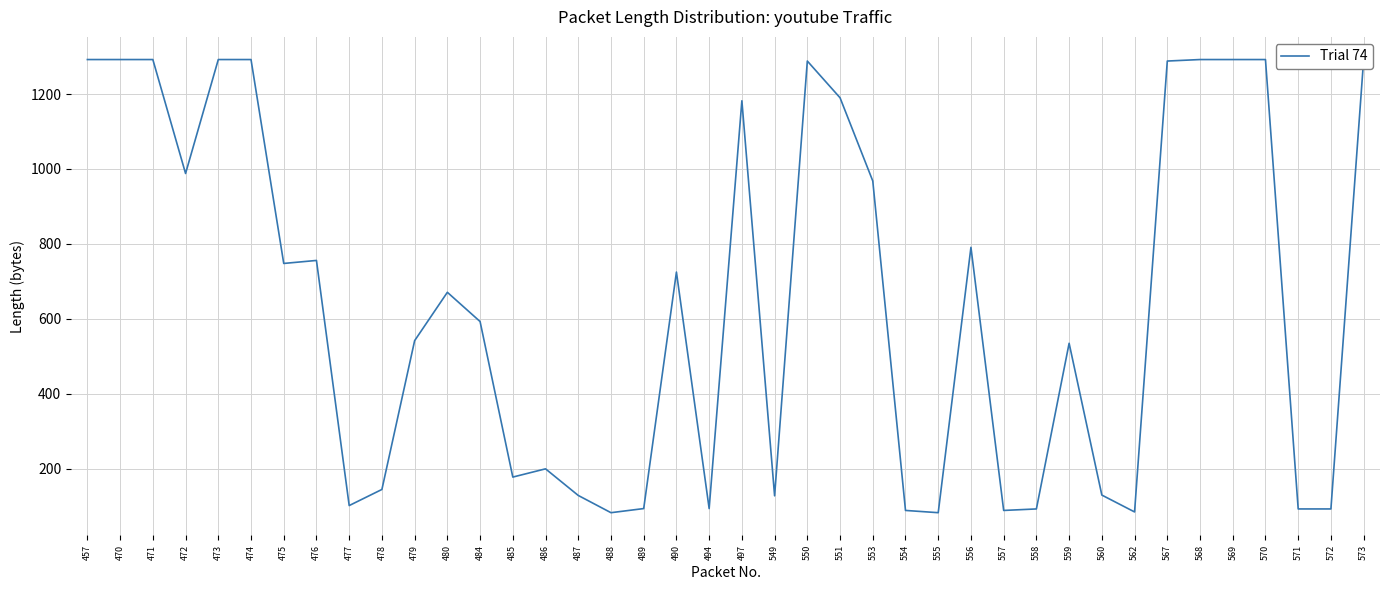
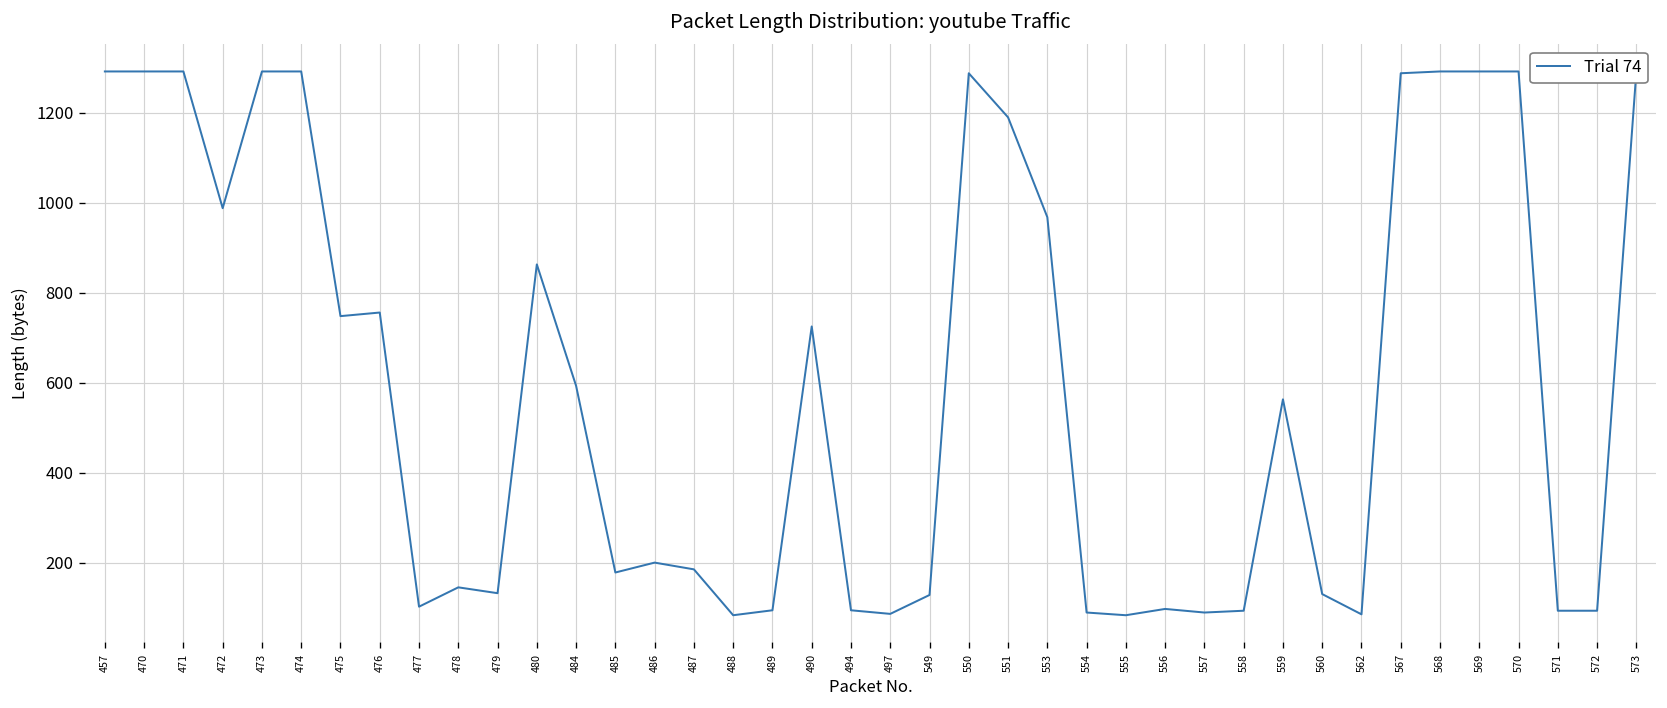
479: 540 -> 130
480: 670 -> 860
487: 130 -> 190
497: 1180 -> 90
556: 790 -> 100
559: 540 -> 560
